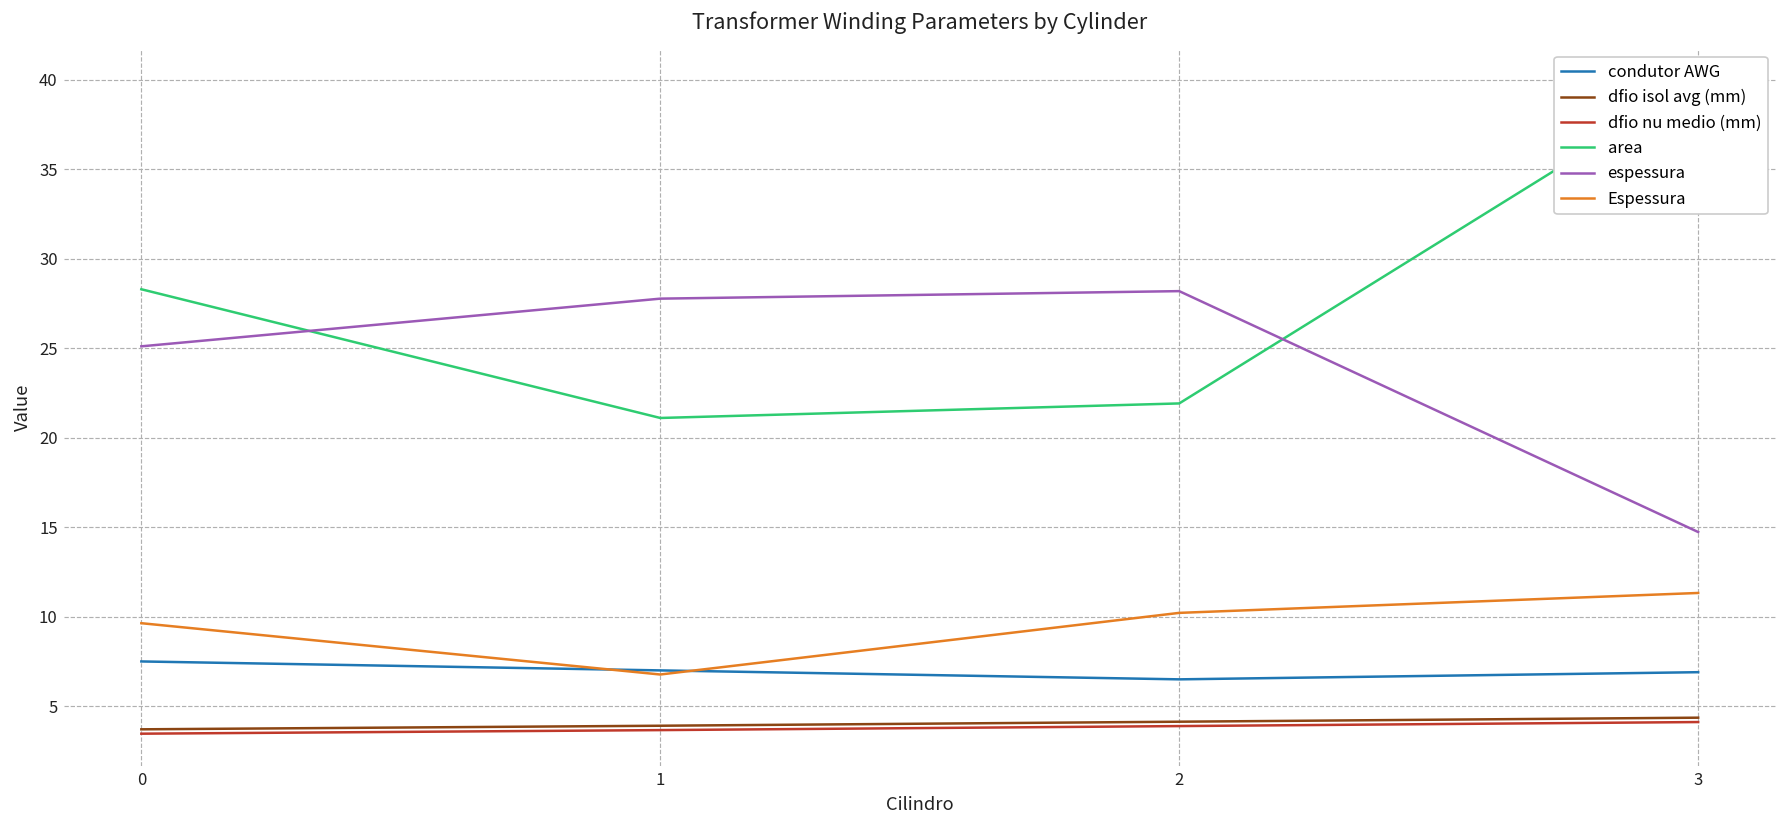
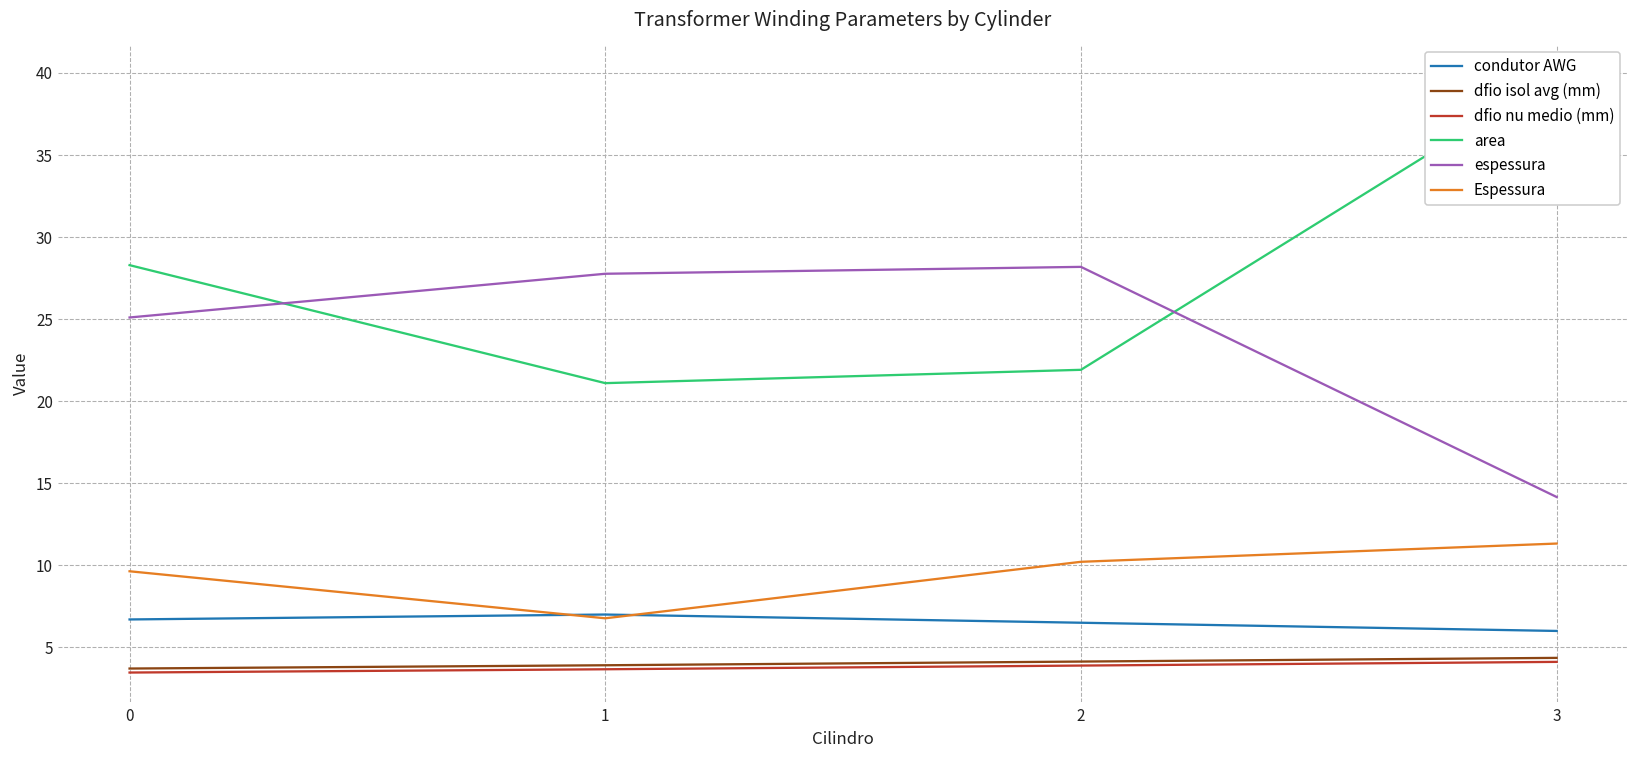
condutor AWG, 0: 7.5 -> 6.7
condutor AWG, 3: 6.9 -> 6.0
espessura, 3: 14.7 -> 14.2
